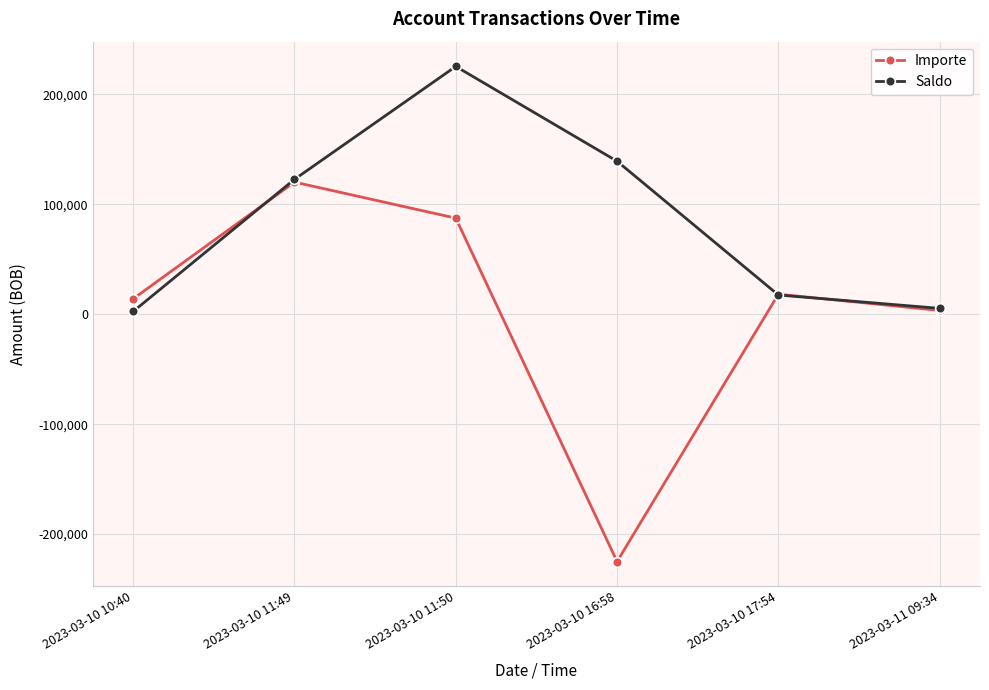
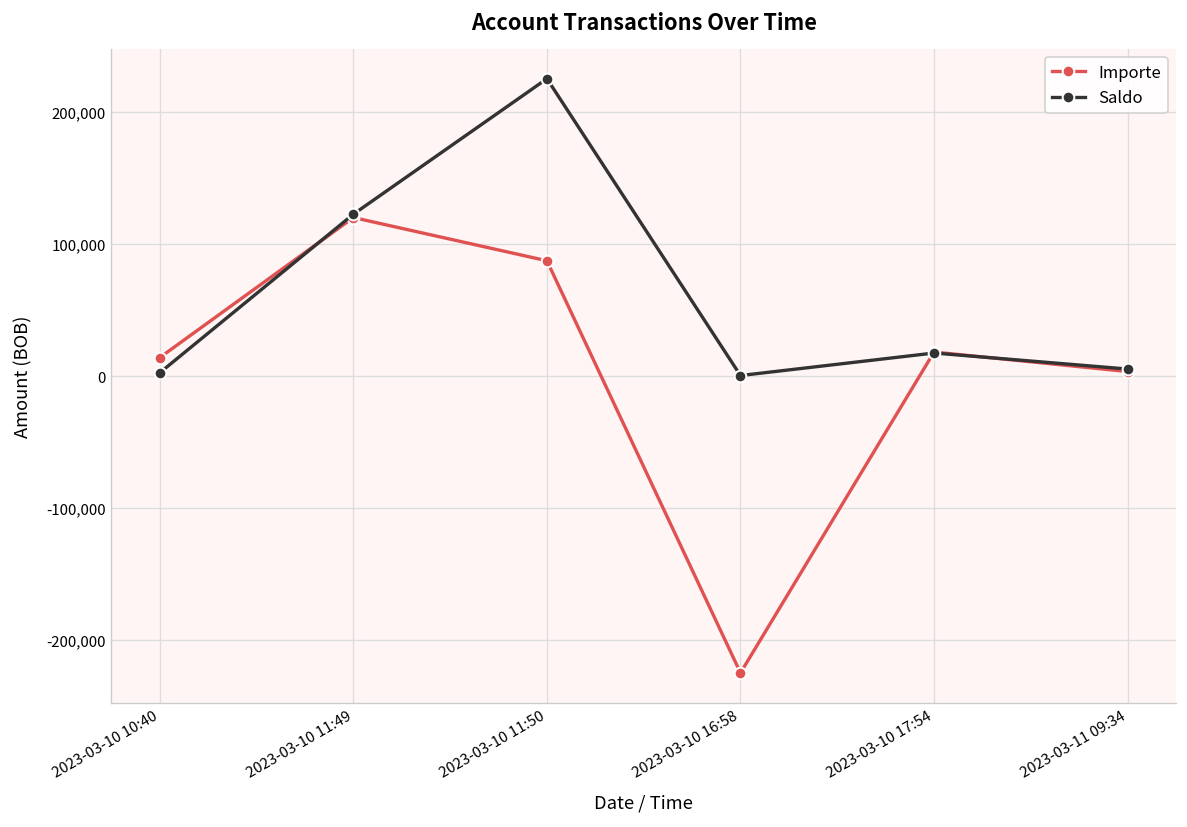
Saldo, 2023-03-10 16:58: 139,000 -> 0
